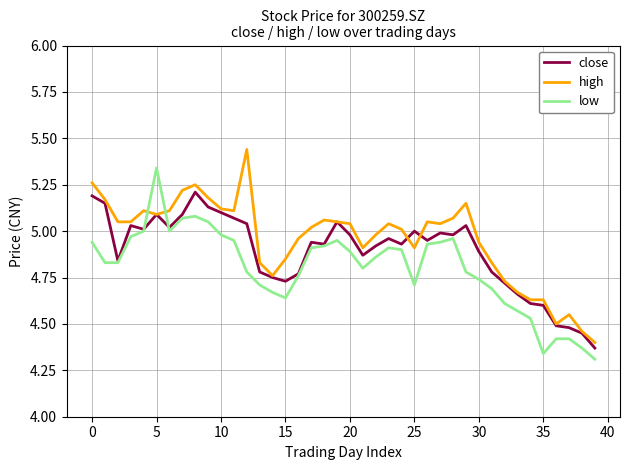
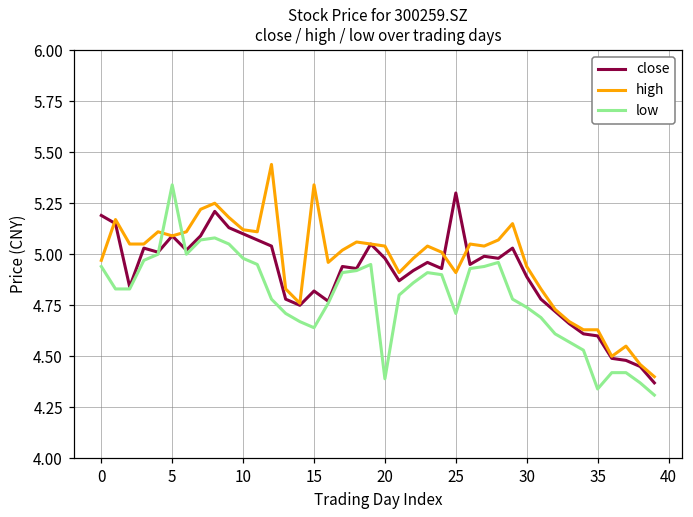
high, 0: 5.26 -> 4.97
close, 15: 4.73 -> 4.82
high, 15: 4.85 -> 5.34
low, 20: 4.89 -> 4.39
close, 25: 5.0 -> 5.3
